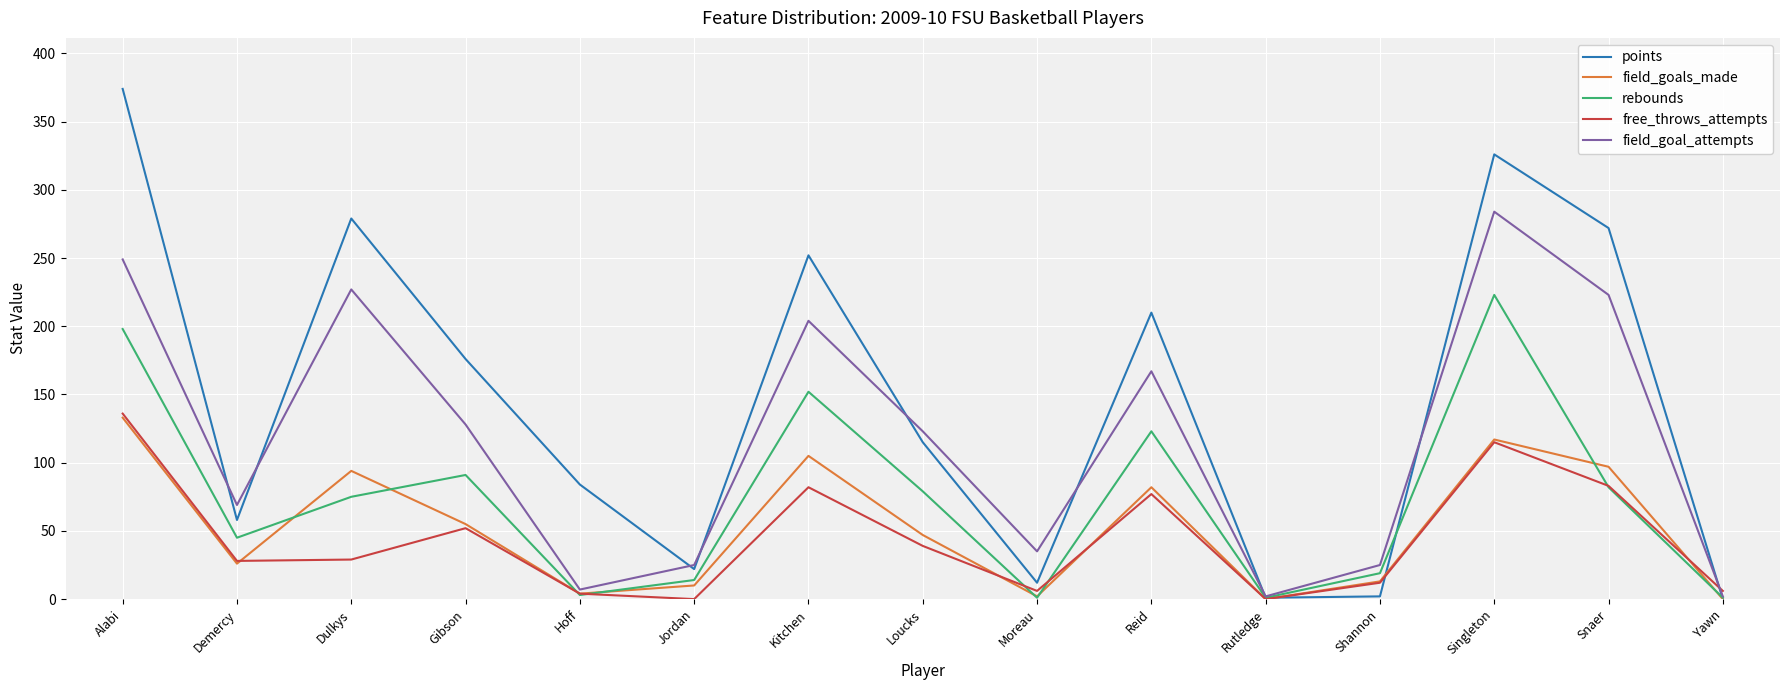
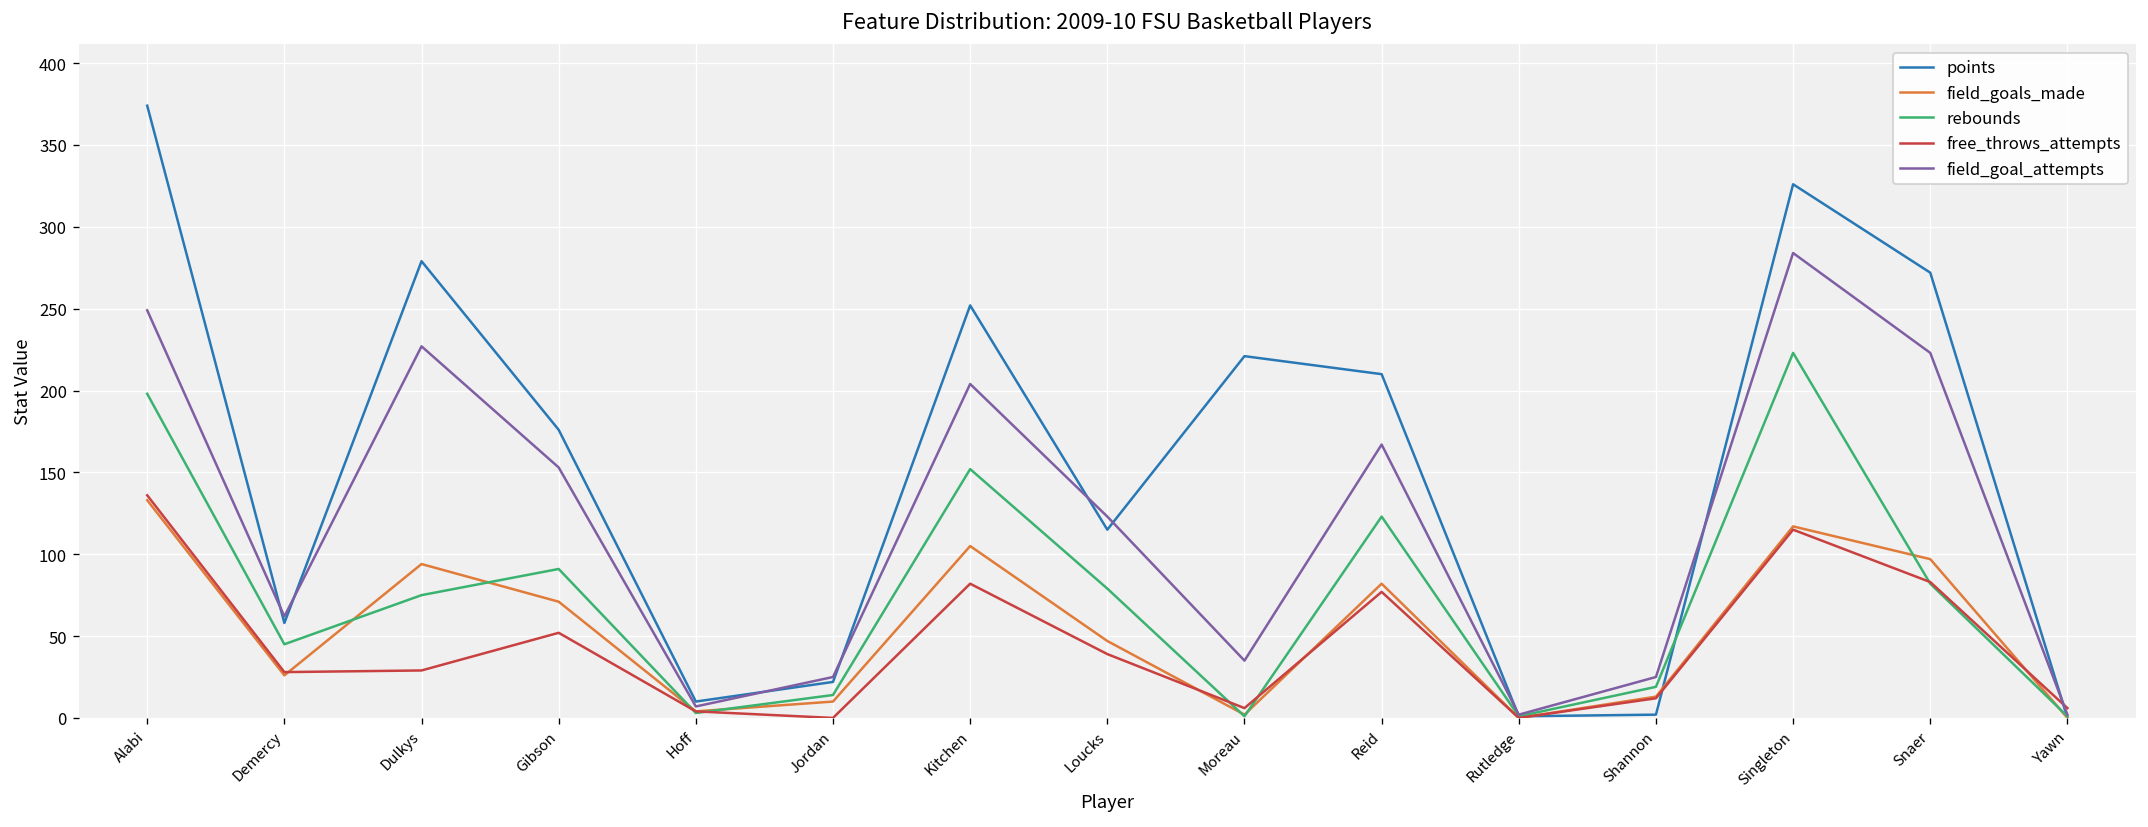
field_goal_attempts, Demercy: 69 -> 62
field_goals_made, Gibson: 55 -> 71
field_goal_attempts, Gibson: 128 -> 153
points, Hoff: 84 -> 10
points, Moreau: 12 -> 221
